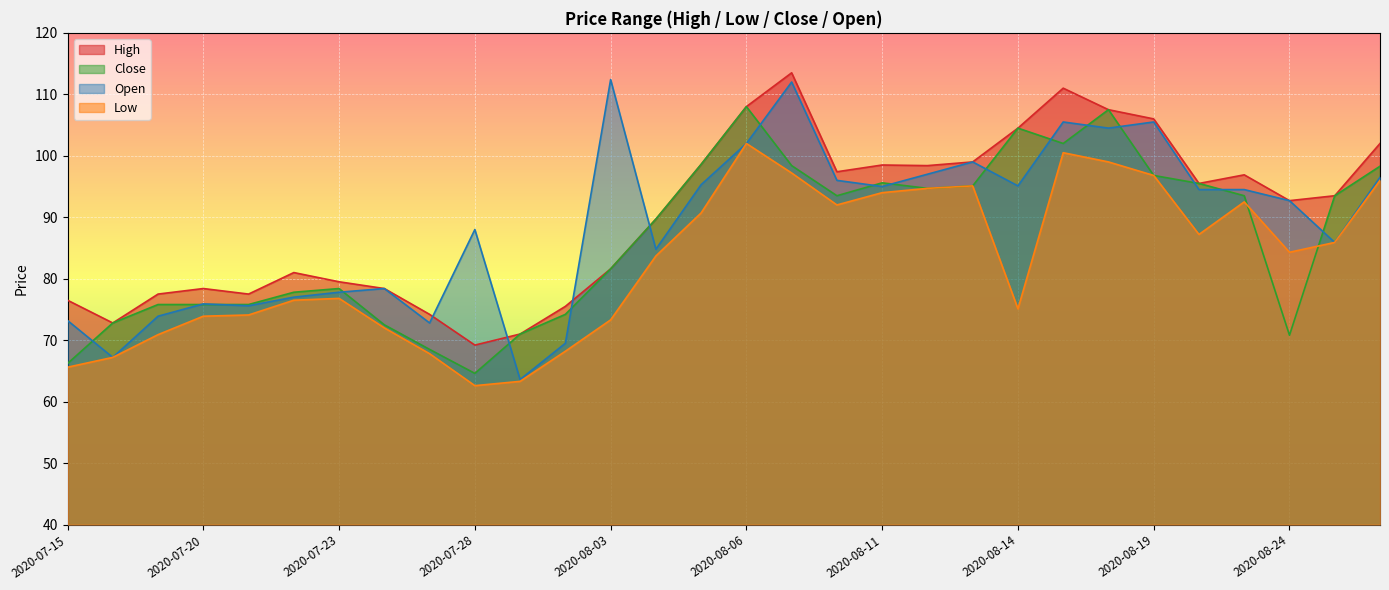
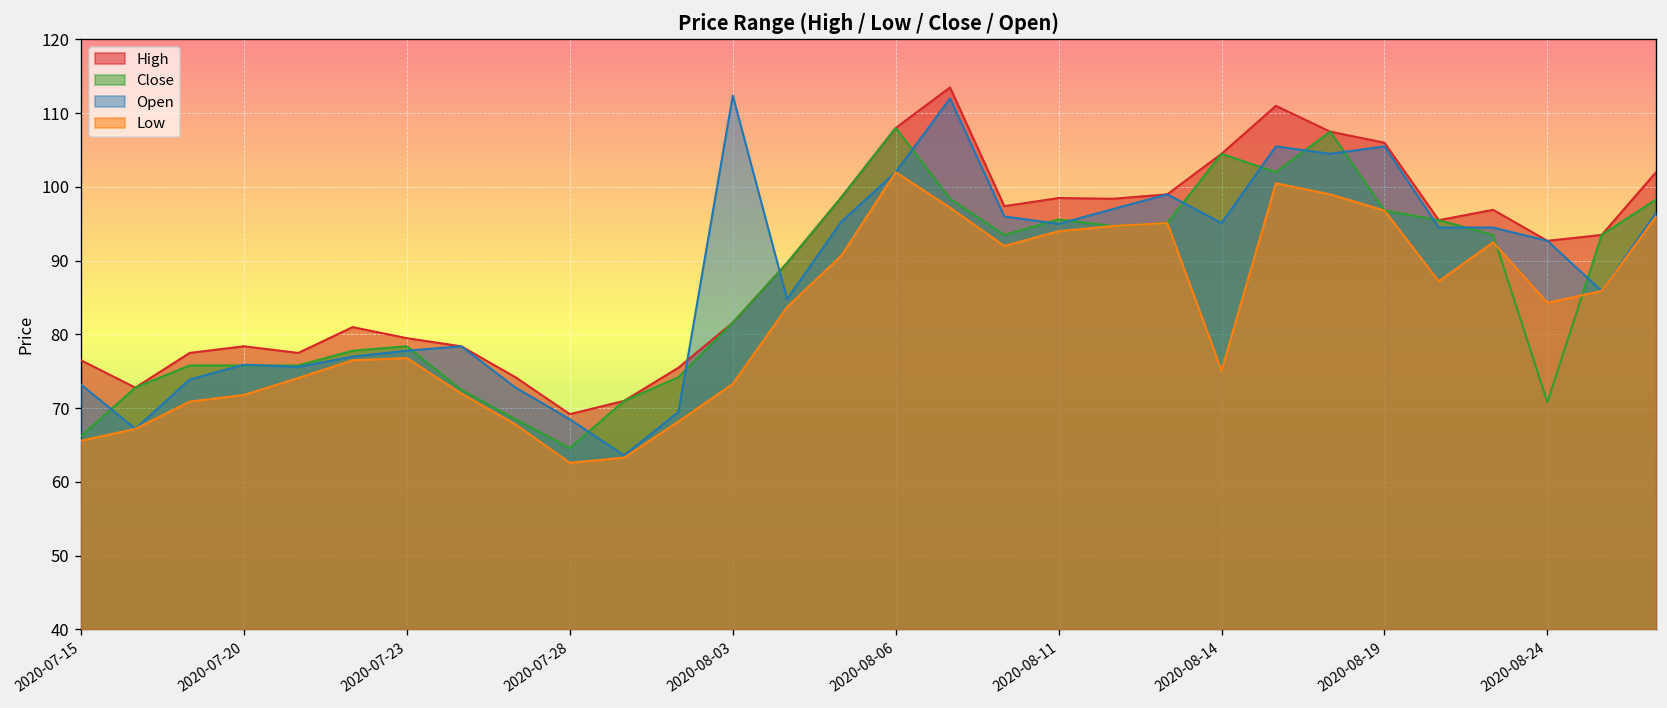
Low, 2020-07-20: 74 -> 72
Open, 2020-07-28: 88 -> 69
